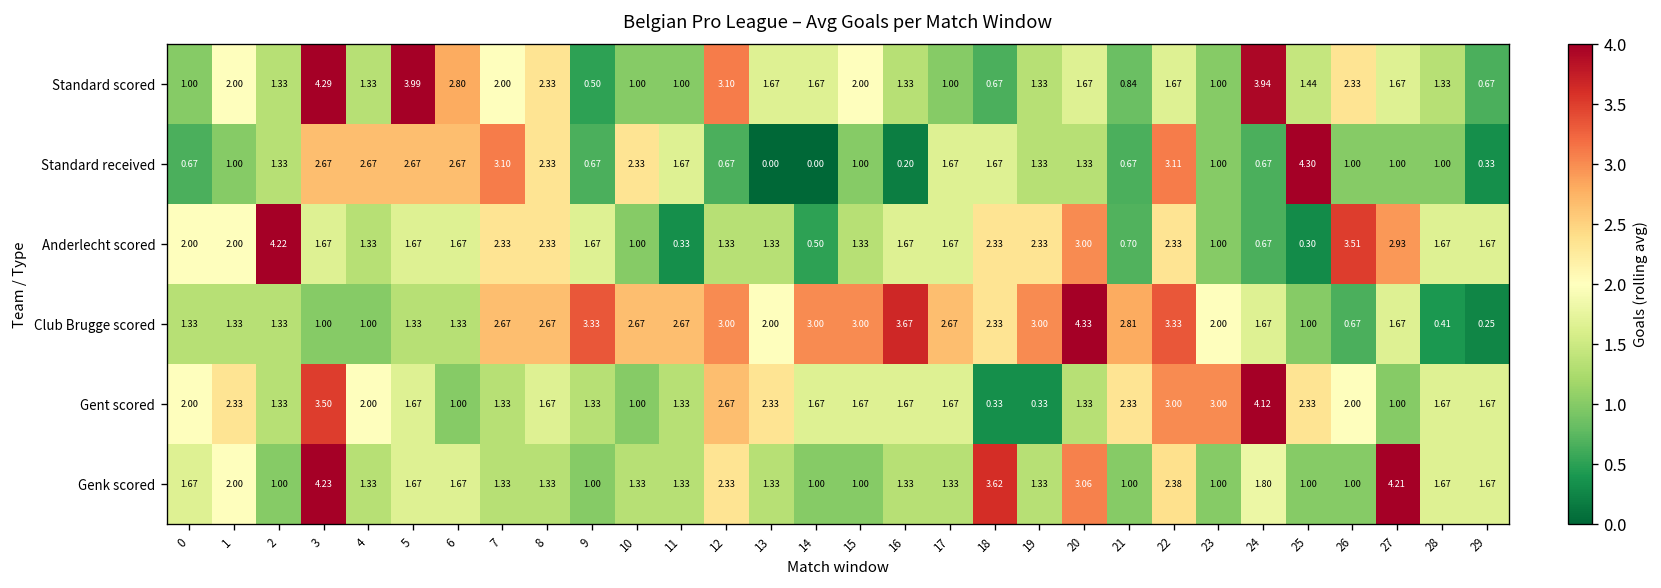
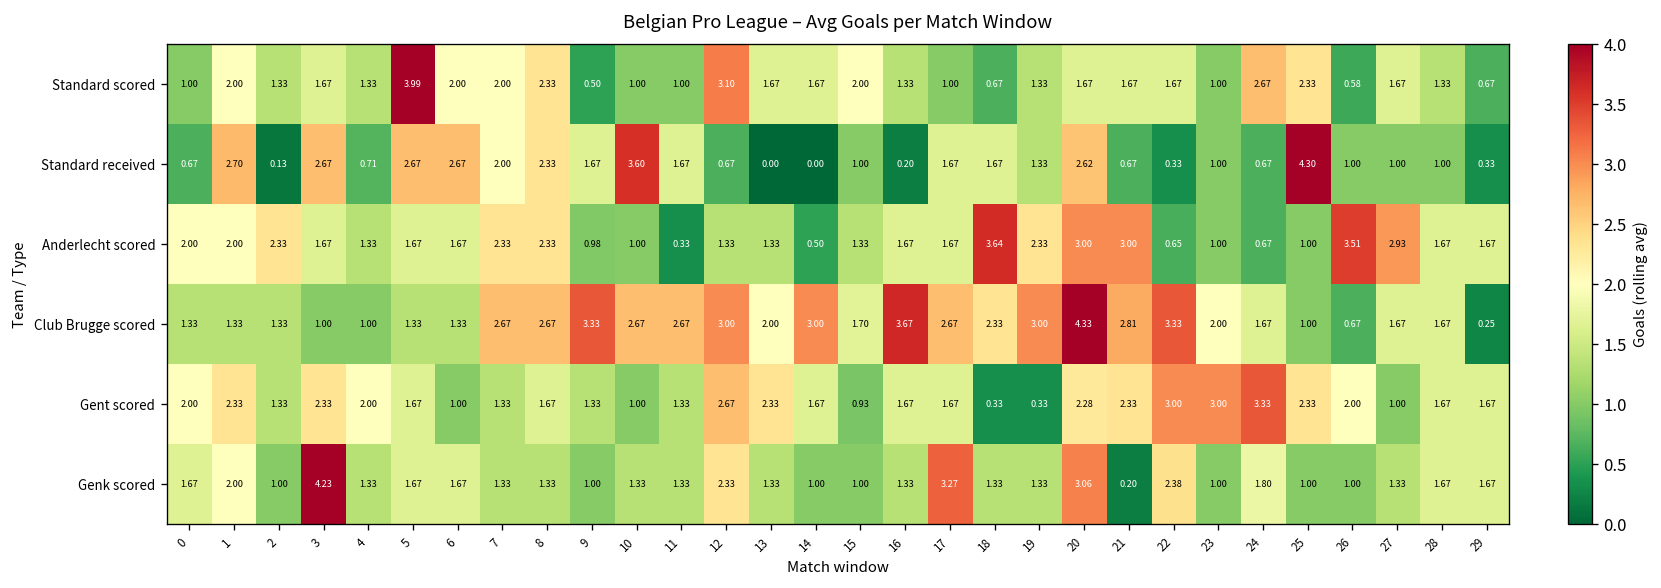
Standard scored, 3: 4.29 -> 1.67
Standard scored, 6: 2.80 -> 2.00
Standard scored, 21: 0.84 -> 1.67
Standard scored, 24: 3.94 -> 2.67
Standard scored, 25: 1.44 -> 2.33
Standard scored, 26: 2.33 -> 0.58
Standard received, 1: 1.00 -> 2.70
Standard received, 2: 1.33 -> 0.13
Standard received, 4: 2.67 -> 0.71
Standard received, 7: 3.10 -> 2.00
Standard received, 9: 0.67 -> 1.67
Standard received, 10: 2.33 -> 3.60
Standard received, 20: 1.33 -> 2.62
Standard received, 22: 3.11 -> 0.33
Anderlecht scored, 2: 4.22 -> 2.33
Anderlecht scored, 9: 1.67 -> 0.98
Anderlecht scored, 18: 2.33 -> 3.64
Anderlecht scored, 21: 0.70 -> 3.00
Anderlecht scored, 22: 2.33 -> 0.65
Anderlecht scored, 25: 0.30 -> 1.00
Club Brugge scored, 15: 3.00 -> 1.70
Club Brugge scored, 28: 0.41 -> 1.67
Gent scored, 3: 3.50 -> 2.33
Gent scored, 15: 1.67 -> 0.93
Gent scored, 20: 1.33 -> 2.28
Gent scored, 24: 4.12 -> 3.33
Genk scored, 17: 1.33 -> 3.27
Genk scored, 18: 3.62 -> 1.33
Genk scored, 21: 1.00 -> 0.20
Genk scored, 27: 4.21 -> 1.33
